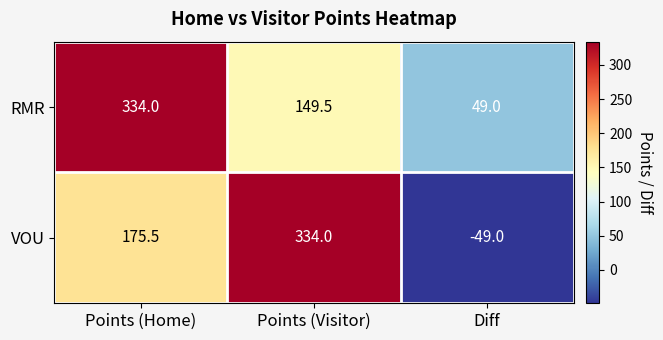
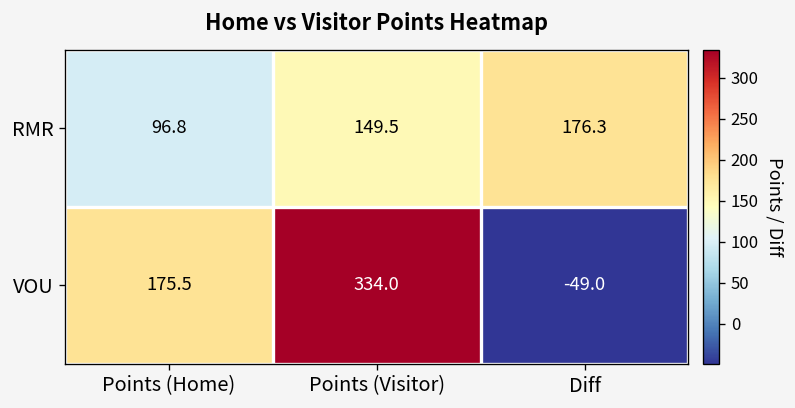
RMR, Points (Home): 334.0 -> 96.8
RMR, Diff: 49.0 -> 176.3
